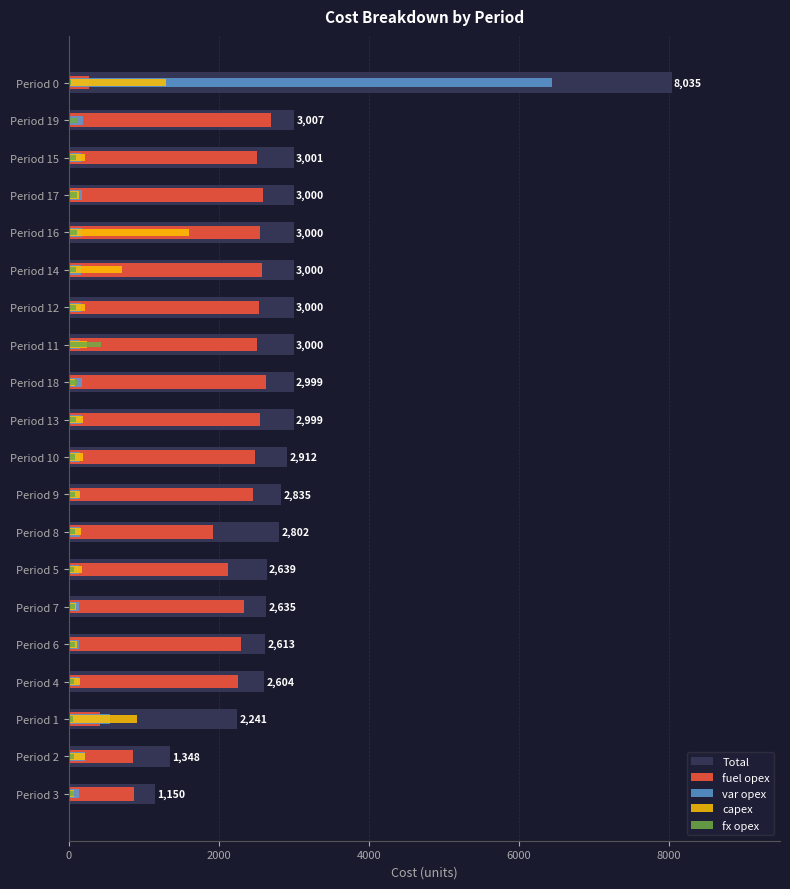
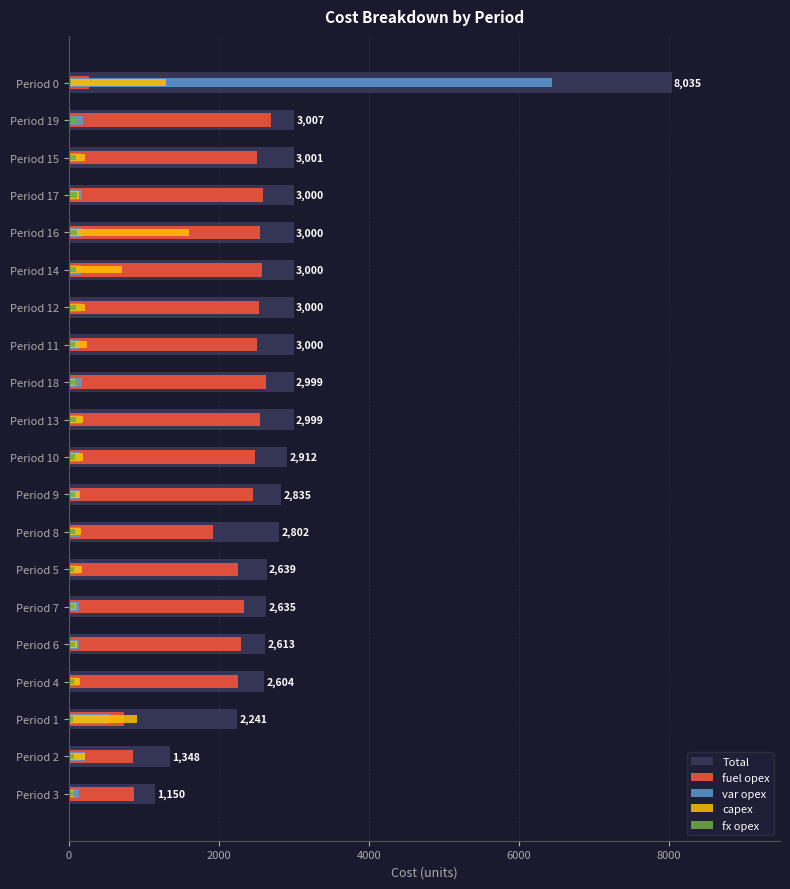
fx opex, Period 11: 400 -> 100
fuel opex, Period 5: 2100 -> 2300
fuel opex, Period 1: 400 -> 700
